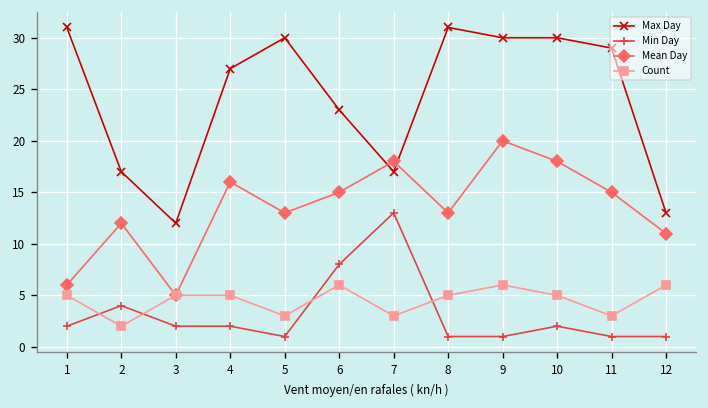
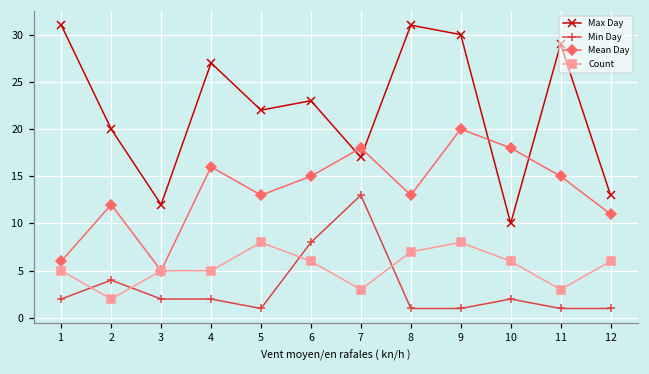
Max Day, 2: 17 -> 20
Max Day, 5: 30 -> 22
Count, 5: 3 -> 8
Count, 8: 5 -> 7
Count, 9: 6 -> 8
Max Day, 10: 30 -> 10
Count, 10: 5 -> 6
